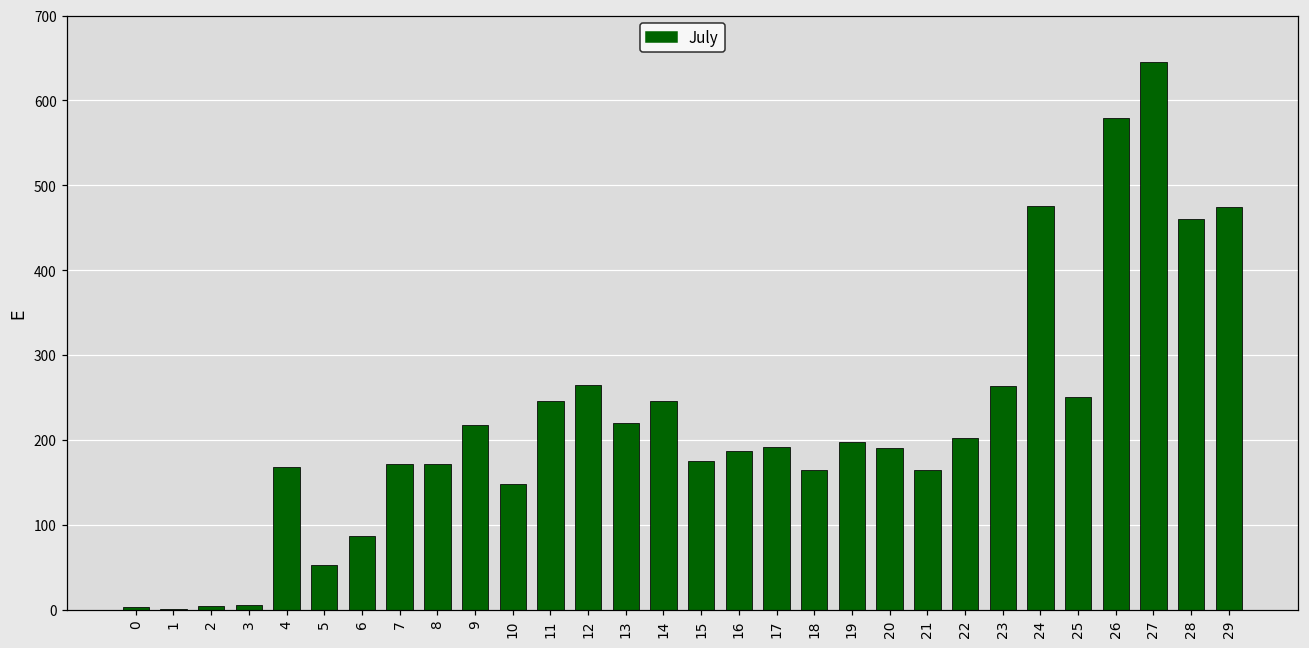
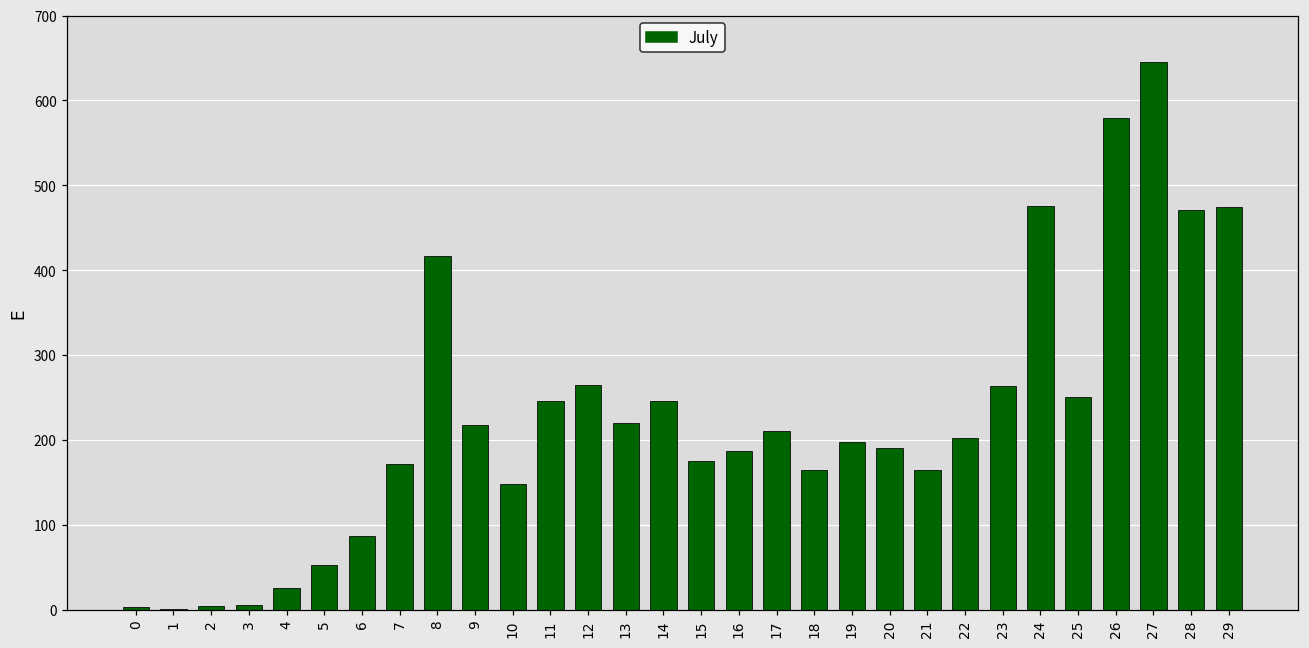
4: 170 -> 30
8: 170 -> 420
17: 190 -> 210
28: 460 -> 470
